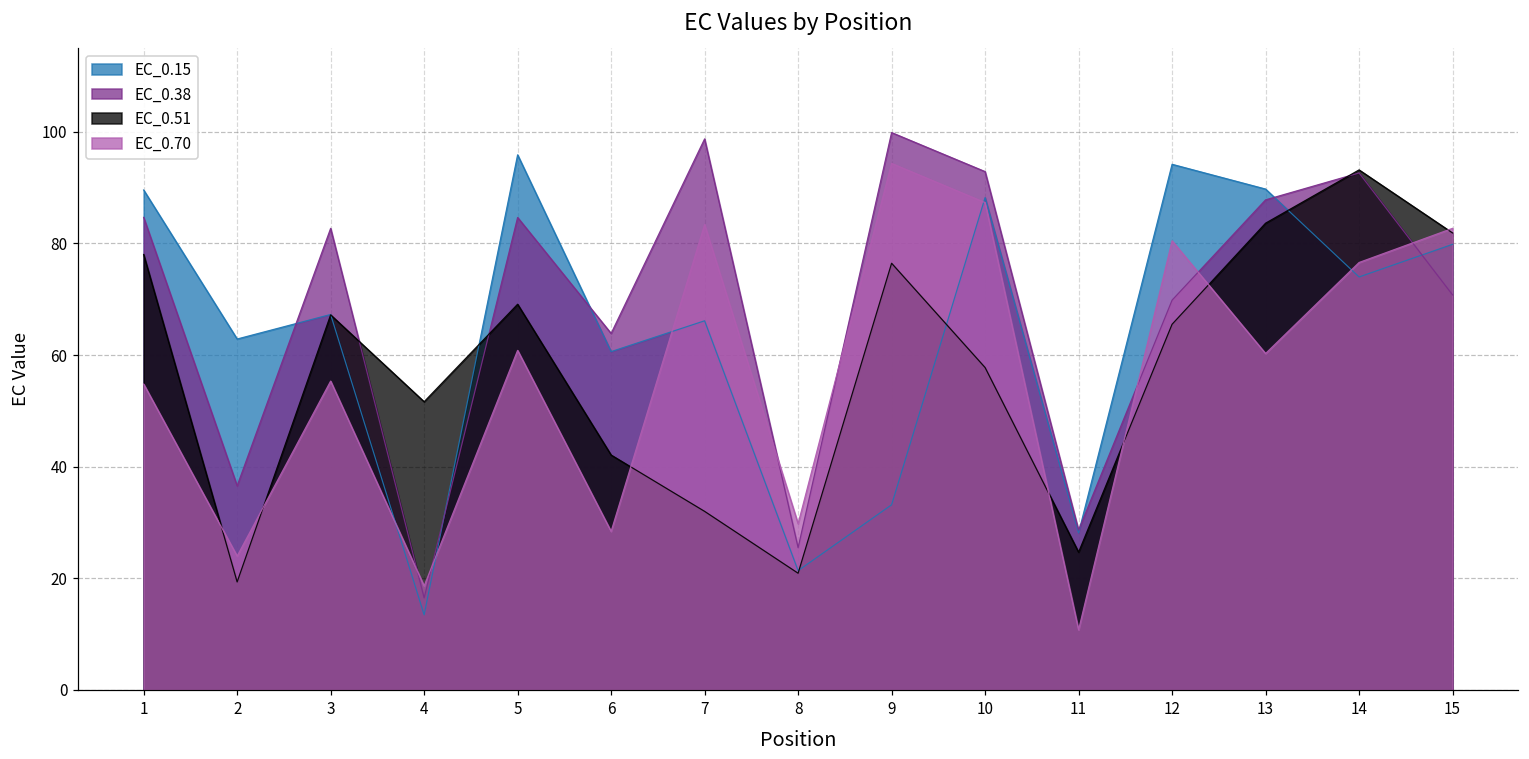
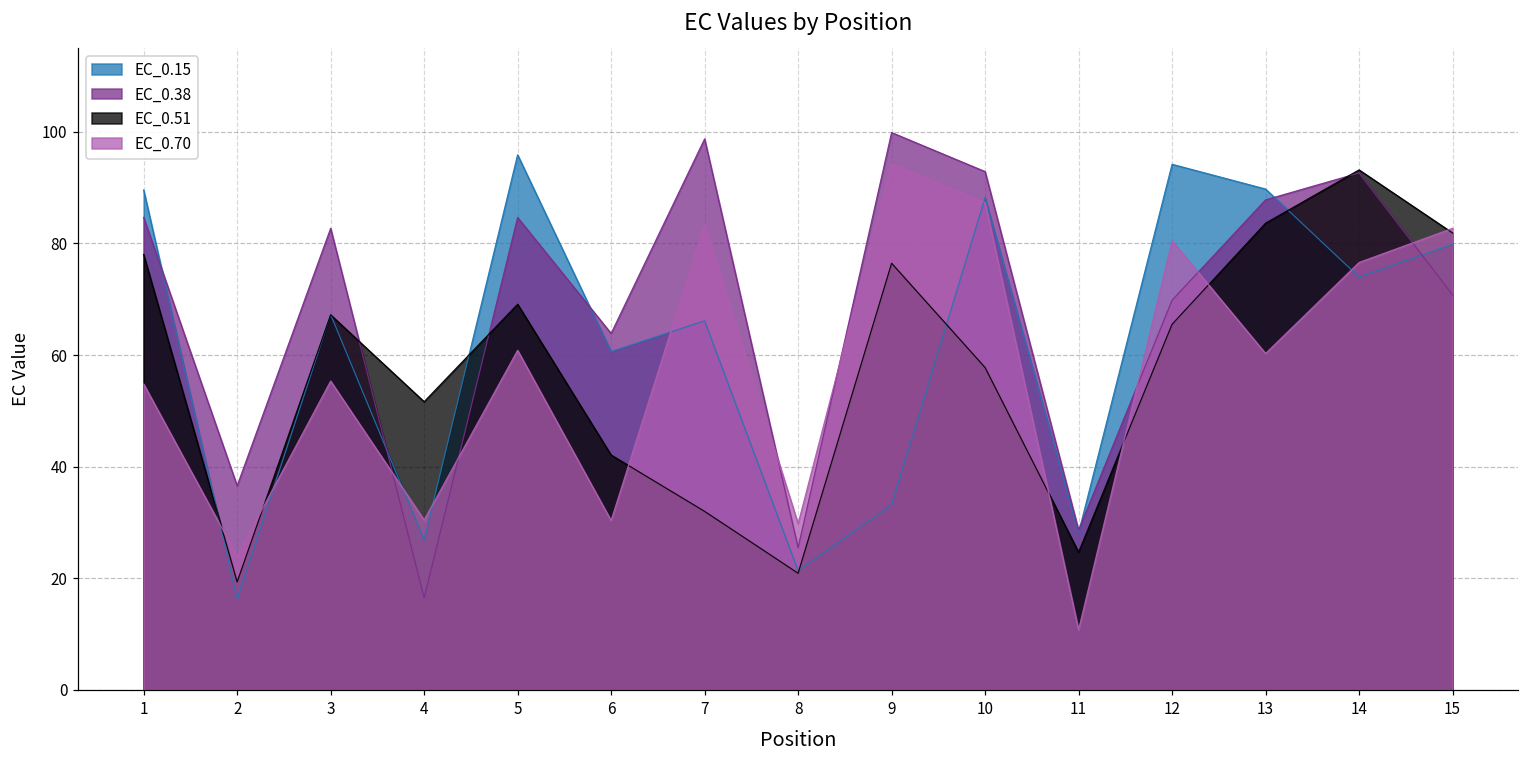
EC_0.15, 2: 63 -> 16
EC_0.15, 4: 13 -> 27
EC_0.70, 4: 19 -> 30
EC_0.70, 6: 28 -> 30
